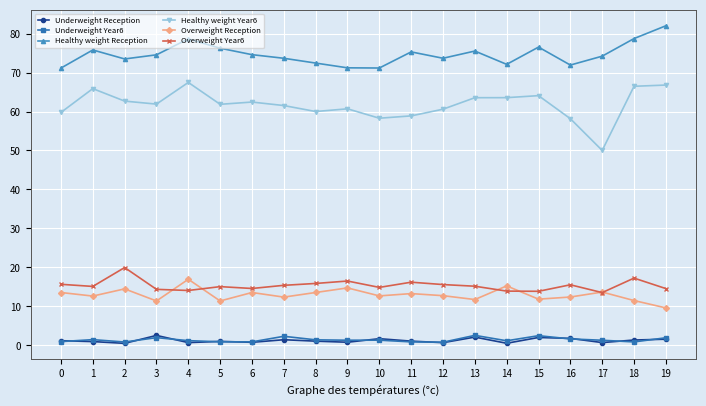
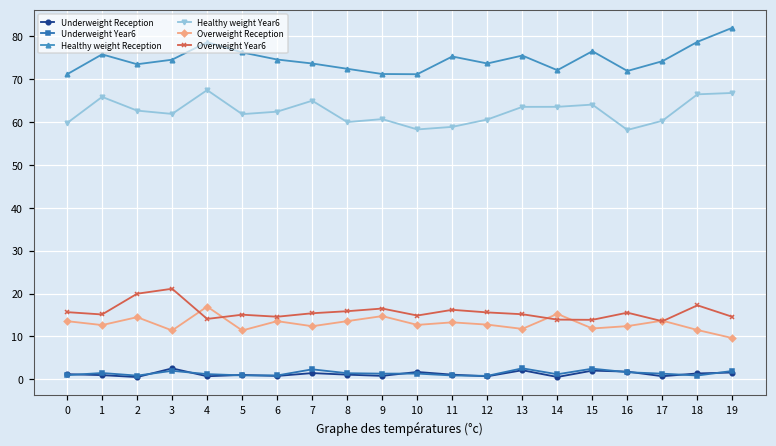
Overweight Year6, 3: 14 -> 21
Healthy weight Year6, 7: 62 -> 65
Healthy weight Year6, 17: 50 -> 60
